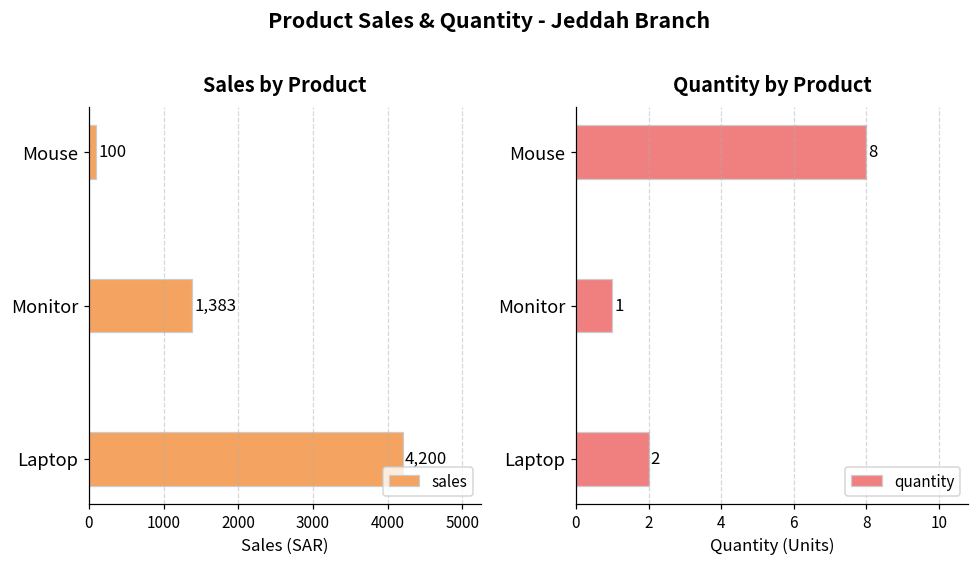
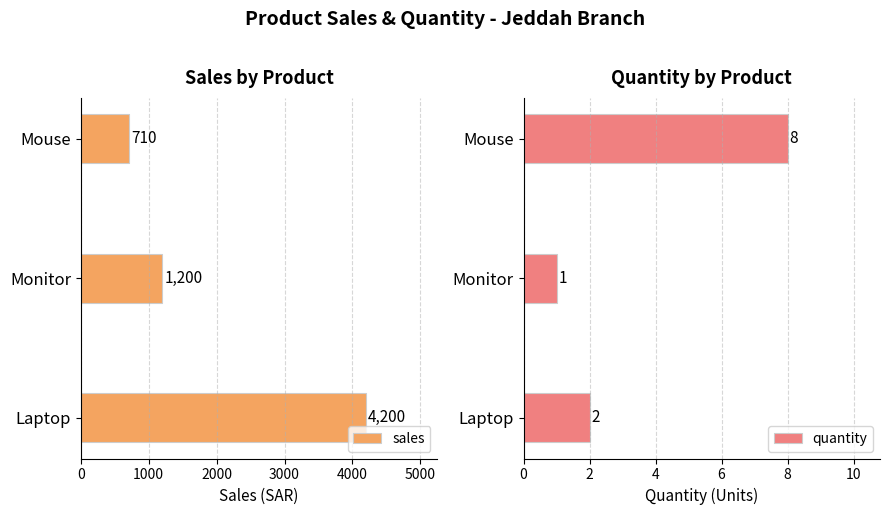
Sales by Product, Mouse: 100 -> 710
Sales by Product, Monitor: 1,383 -> 1,200
